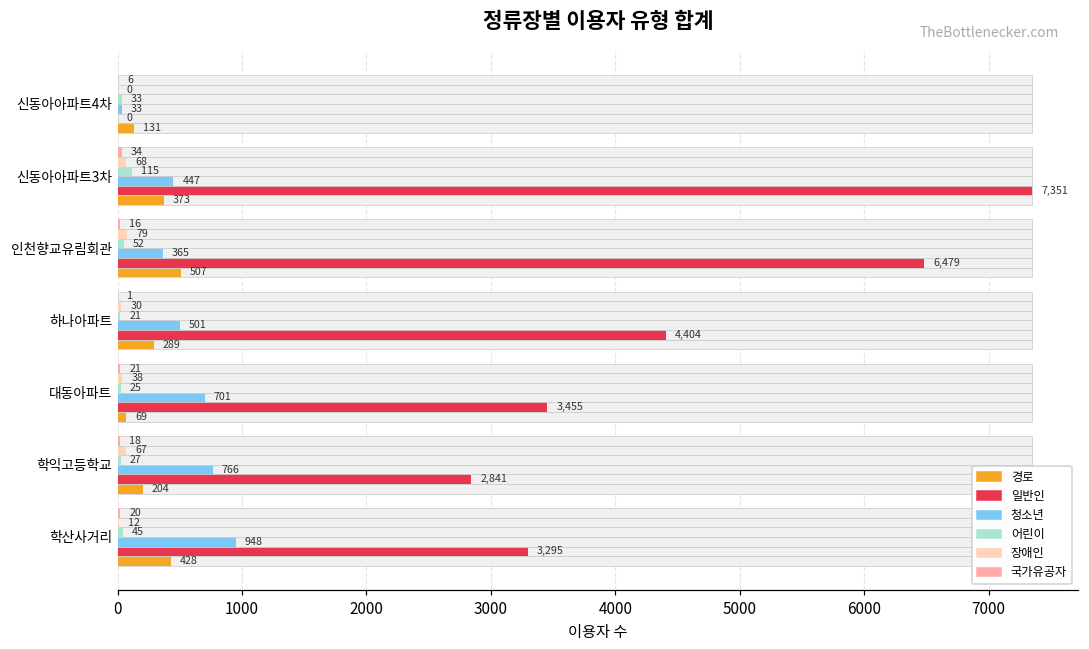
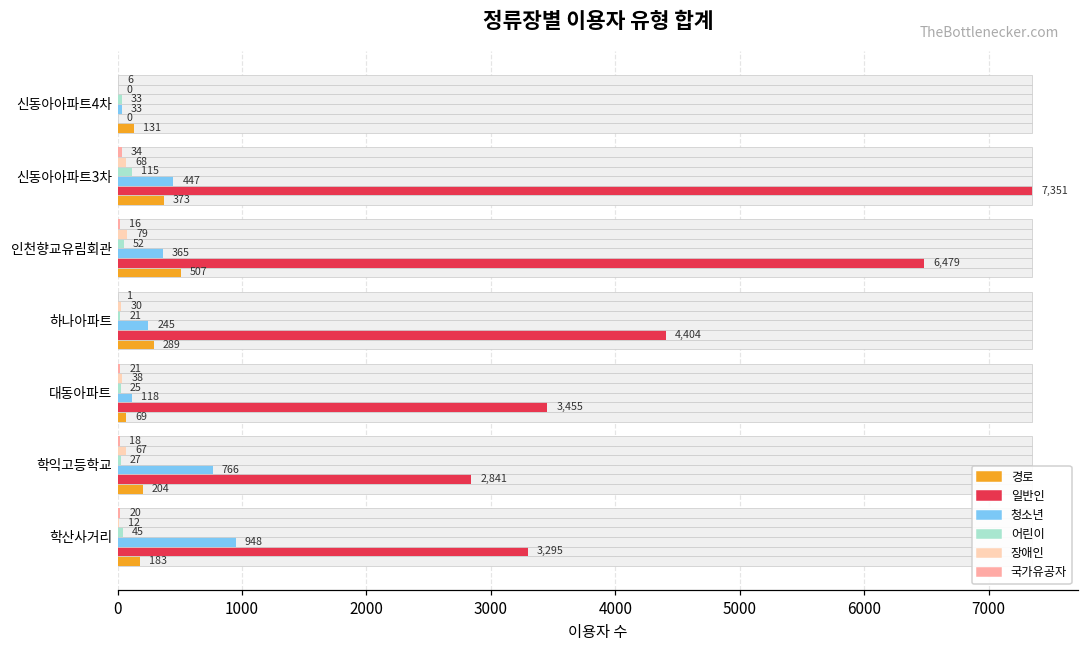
청소년, 하나아파트: 501 -> 245
청소년, 대동아파트: 701 -> 118
경로, 학산사거리: 428 -> 183
